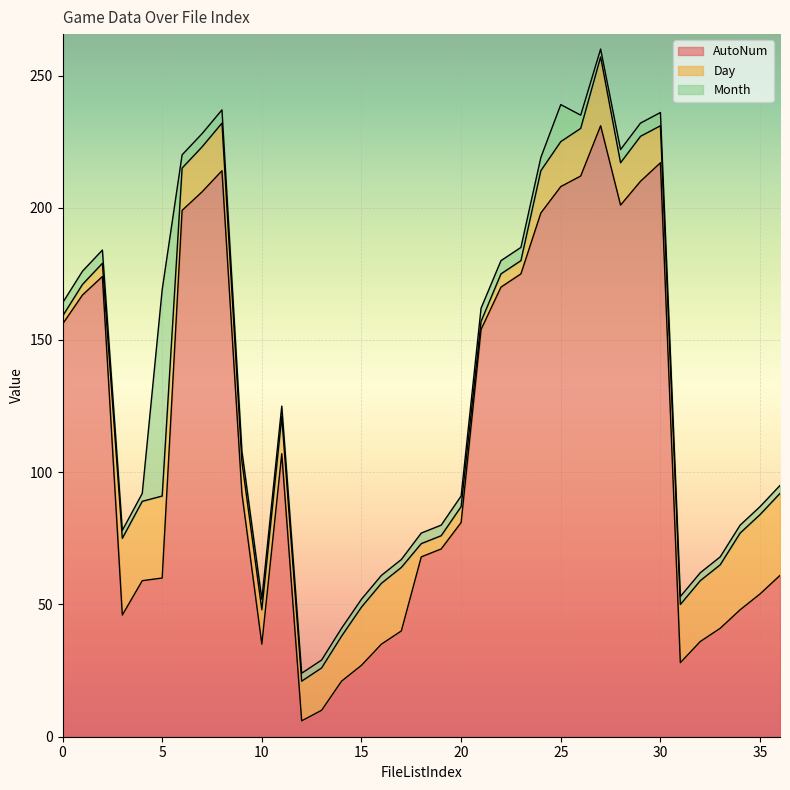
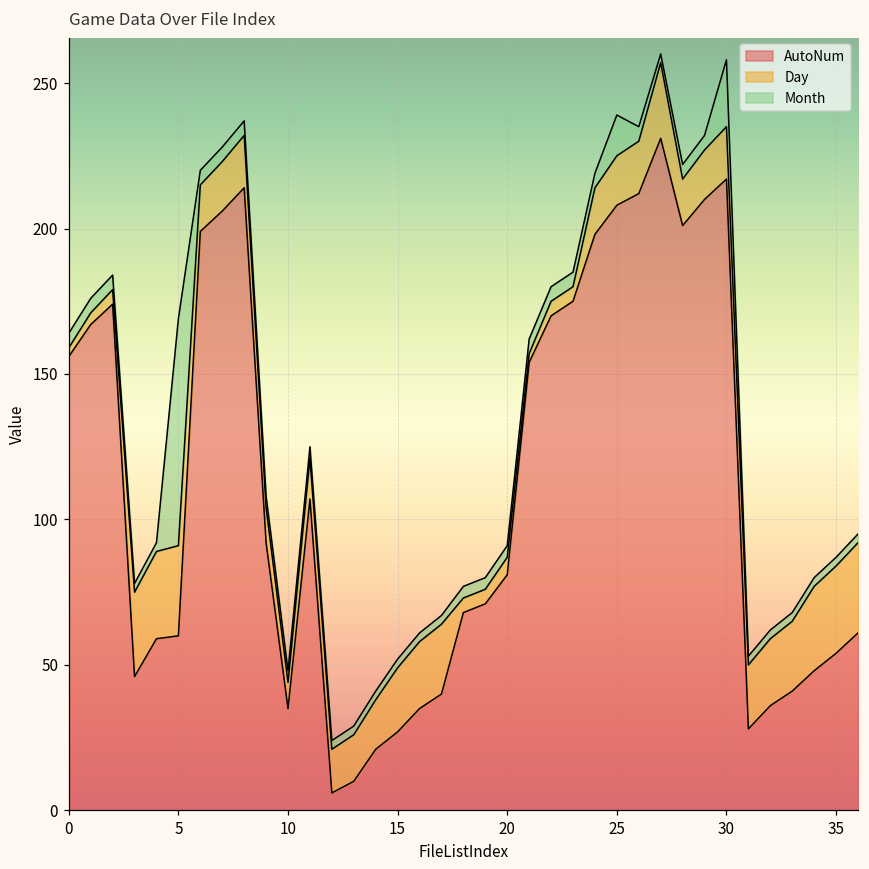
Day, 10: 13 -> 9
Day, 30: 14 -> 18
Month, 30: 5 -> 23
